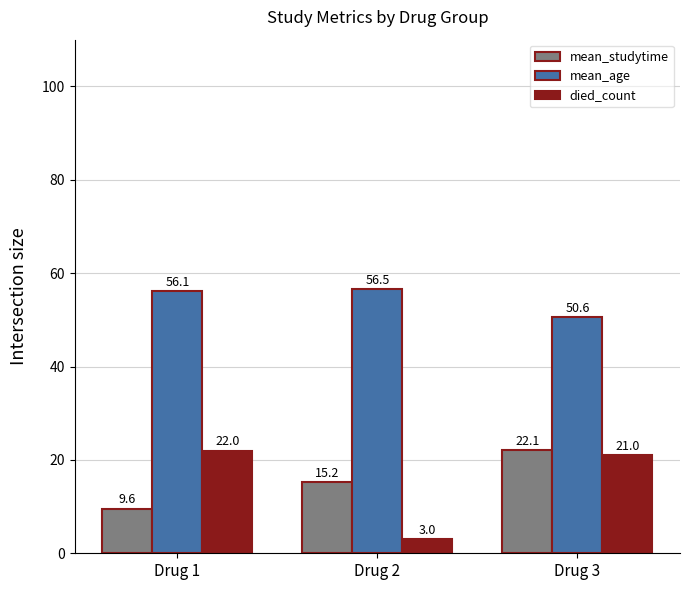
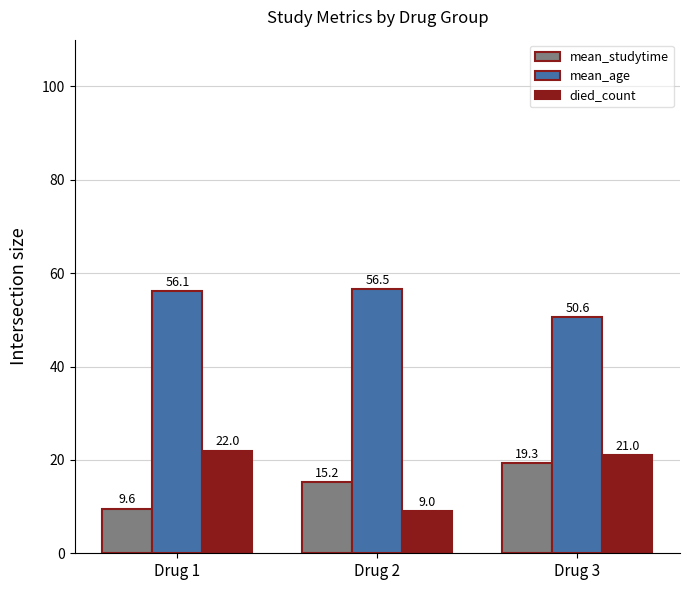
died_count, Drug 2: 3.0 -> 9.0
mean_studytime, Drug 3: 22.1 -> 19.3
